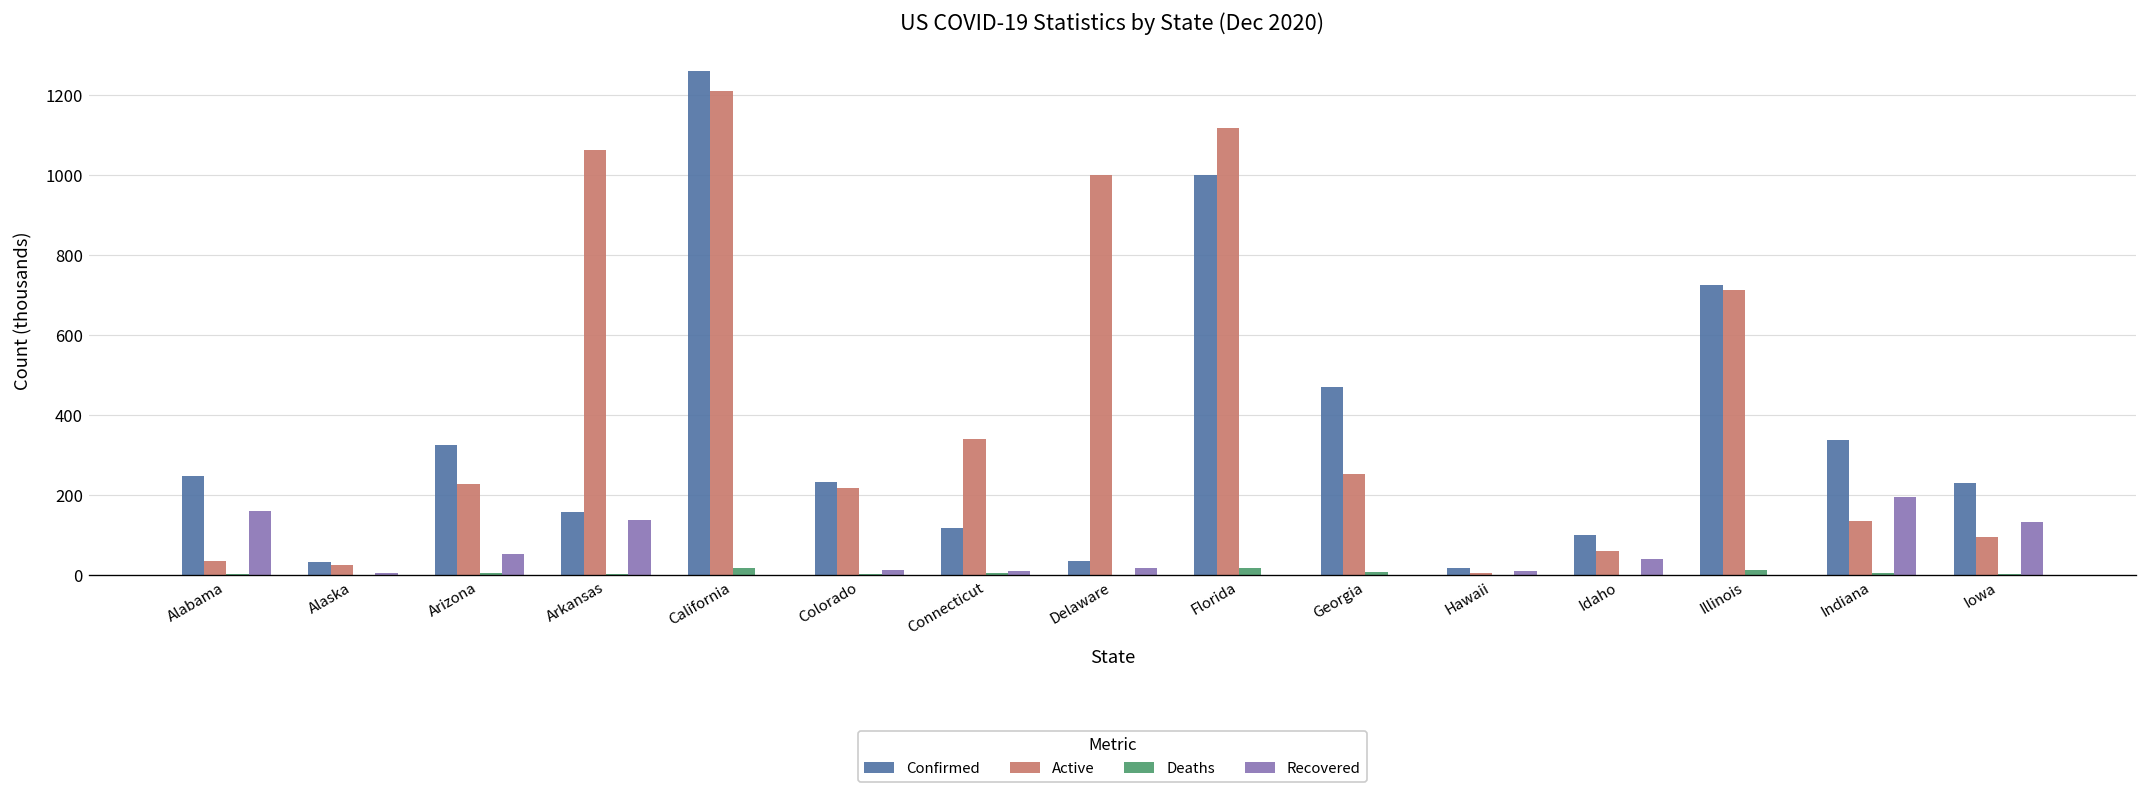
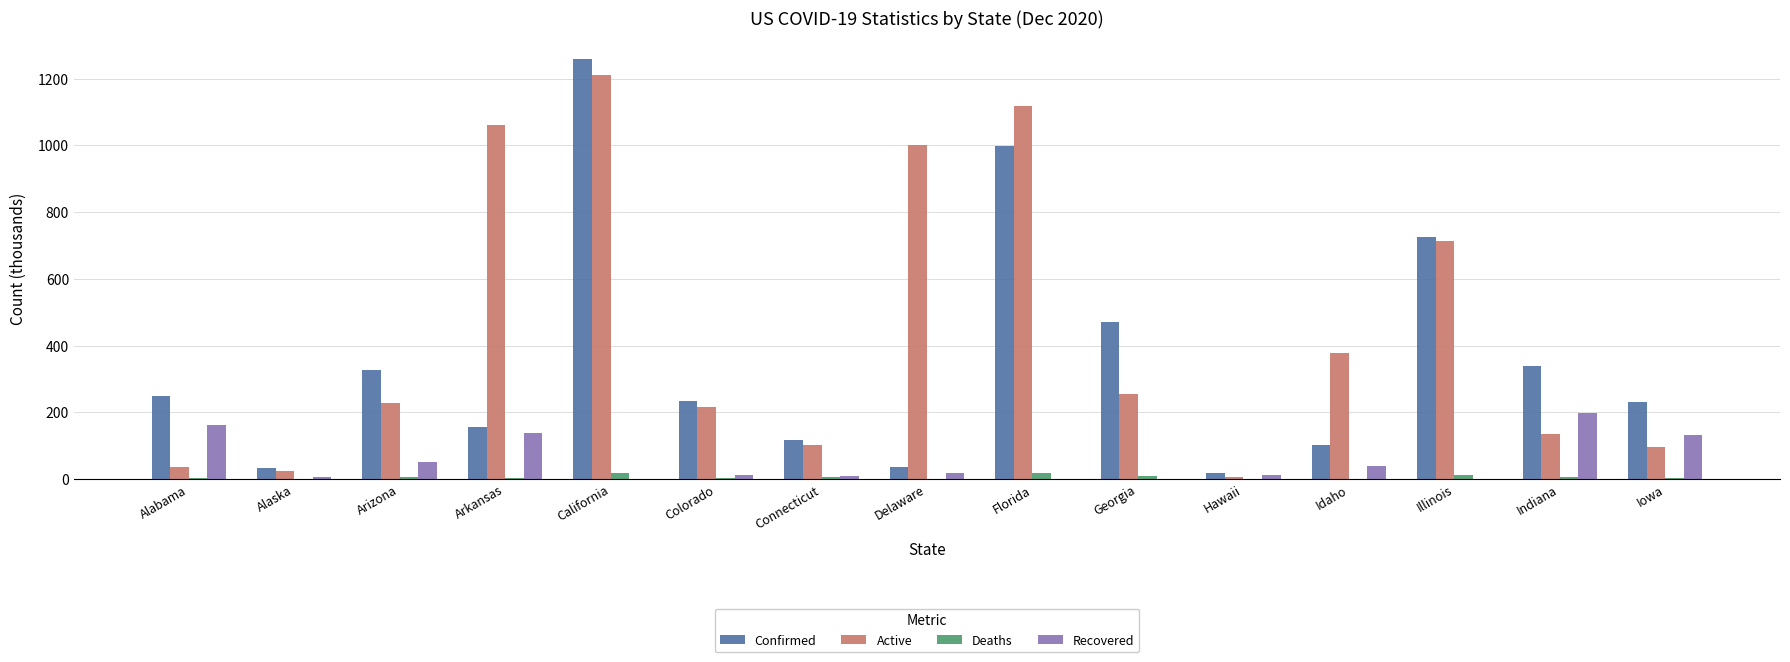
Active, Connecticut: 340 -> 100
Active, Idaho: 60 -> 380
